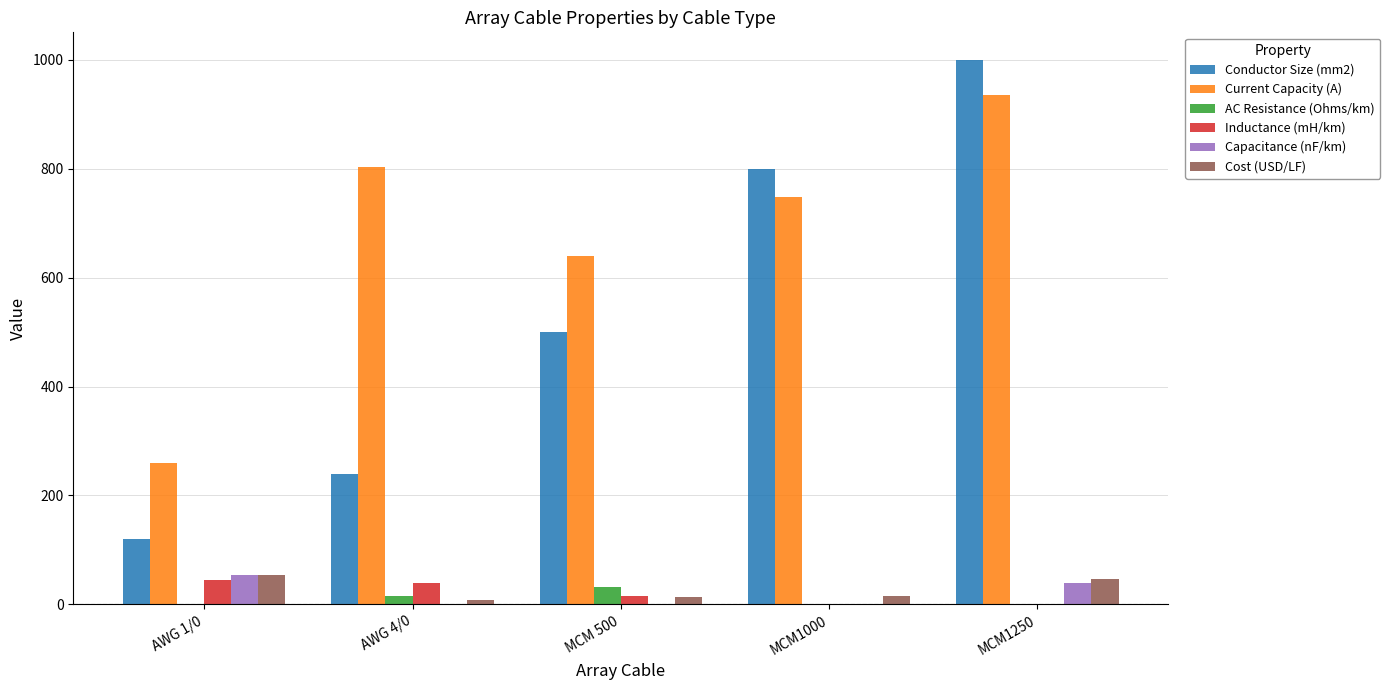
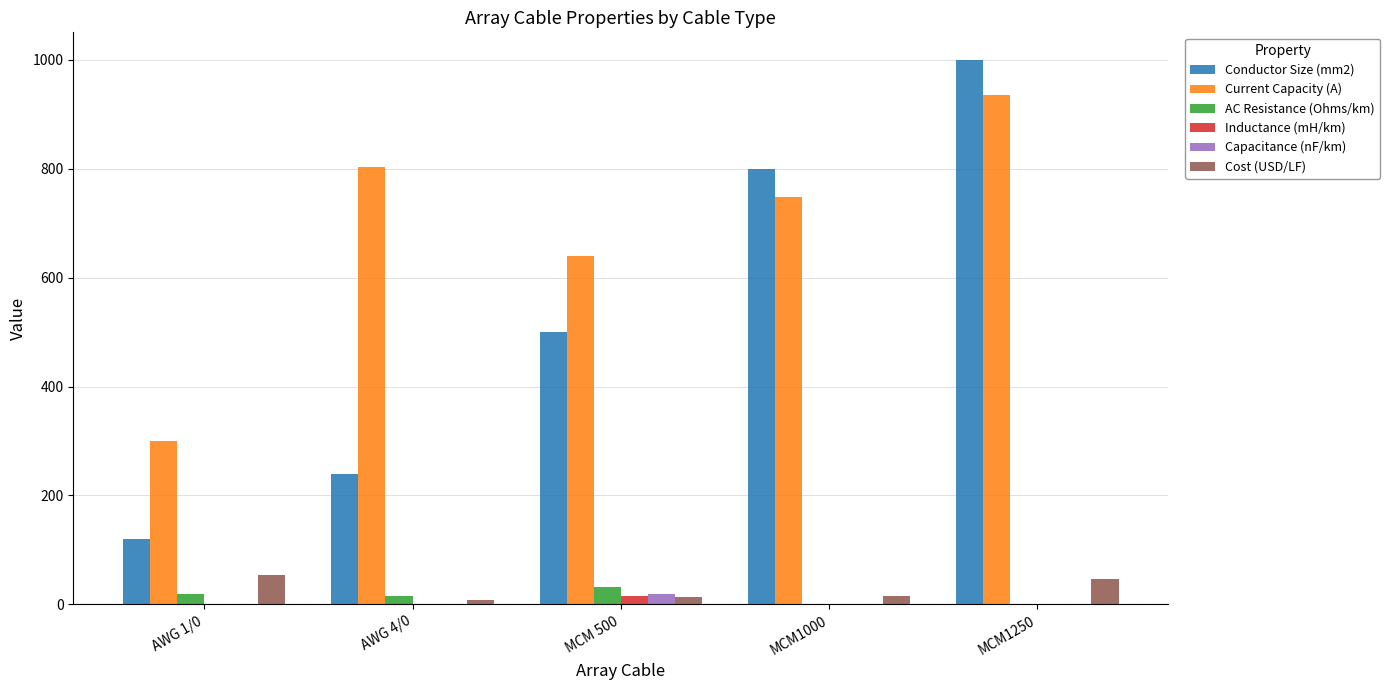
Current Capacity (A), AWG 1/0: 260 -> 300
AC Resistance (Ohms/km), AWG 1/0: 0 -> 20
Inductance (mH/km), AWG 1/0: 50 -> 0
Capacitance (nF/km), AWG 1/0: 50 -> 0
Inductance (mH/km), AWG 4/0: 40 -> 0
Capacitance (nF/km), MCM 500: 0 -> 20
Capacitance (nF/km), MCM1250: 40 -> 0
